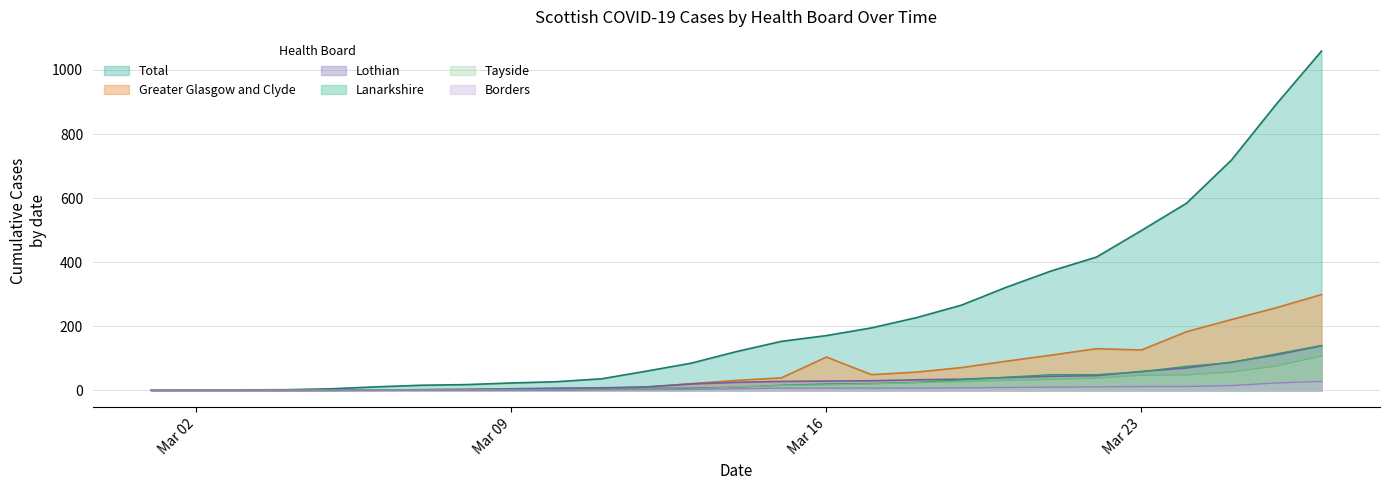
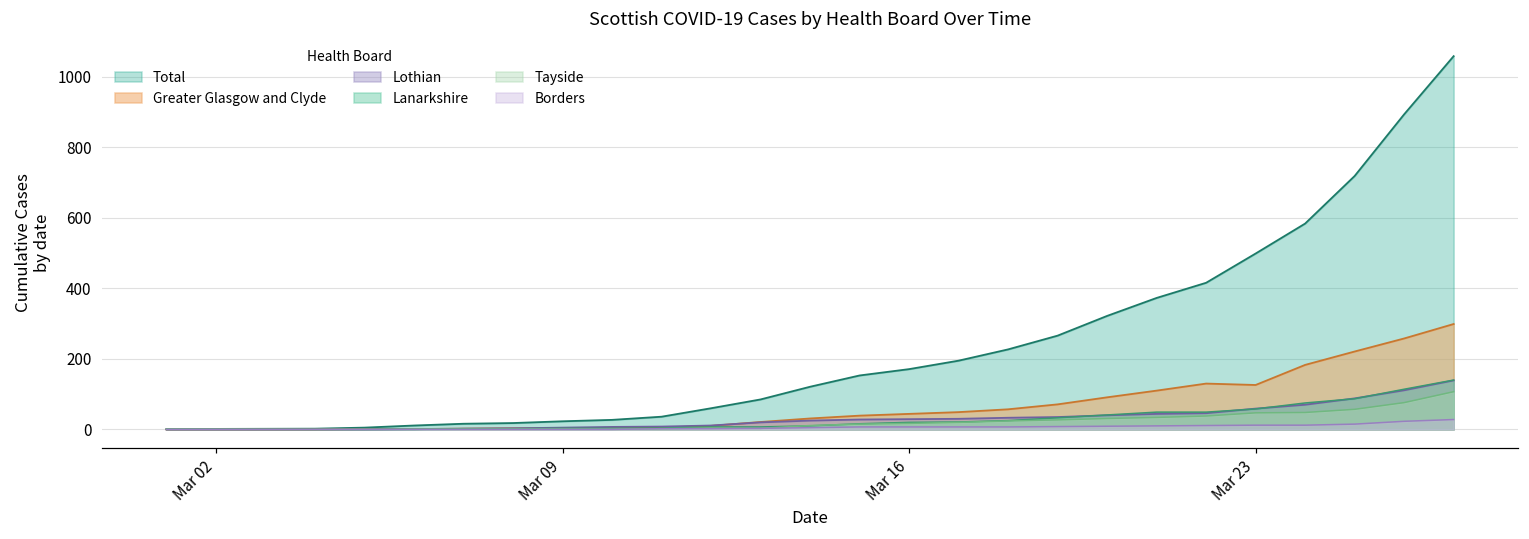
Greater Glasgow and Clyde, Mar 16: 100 -> 40
